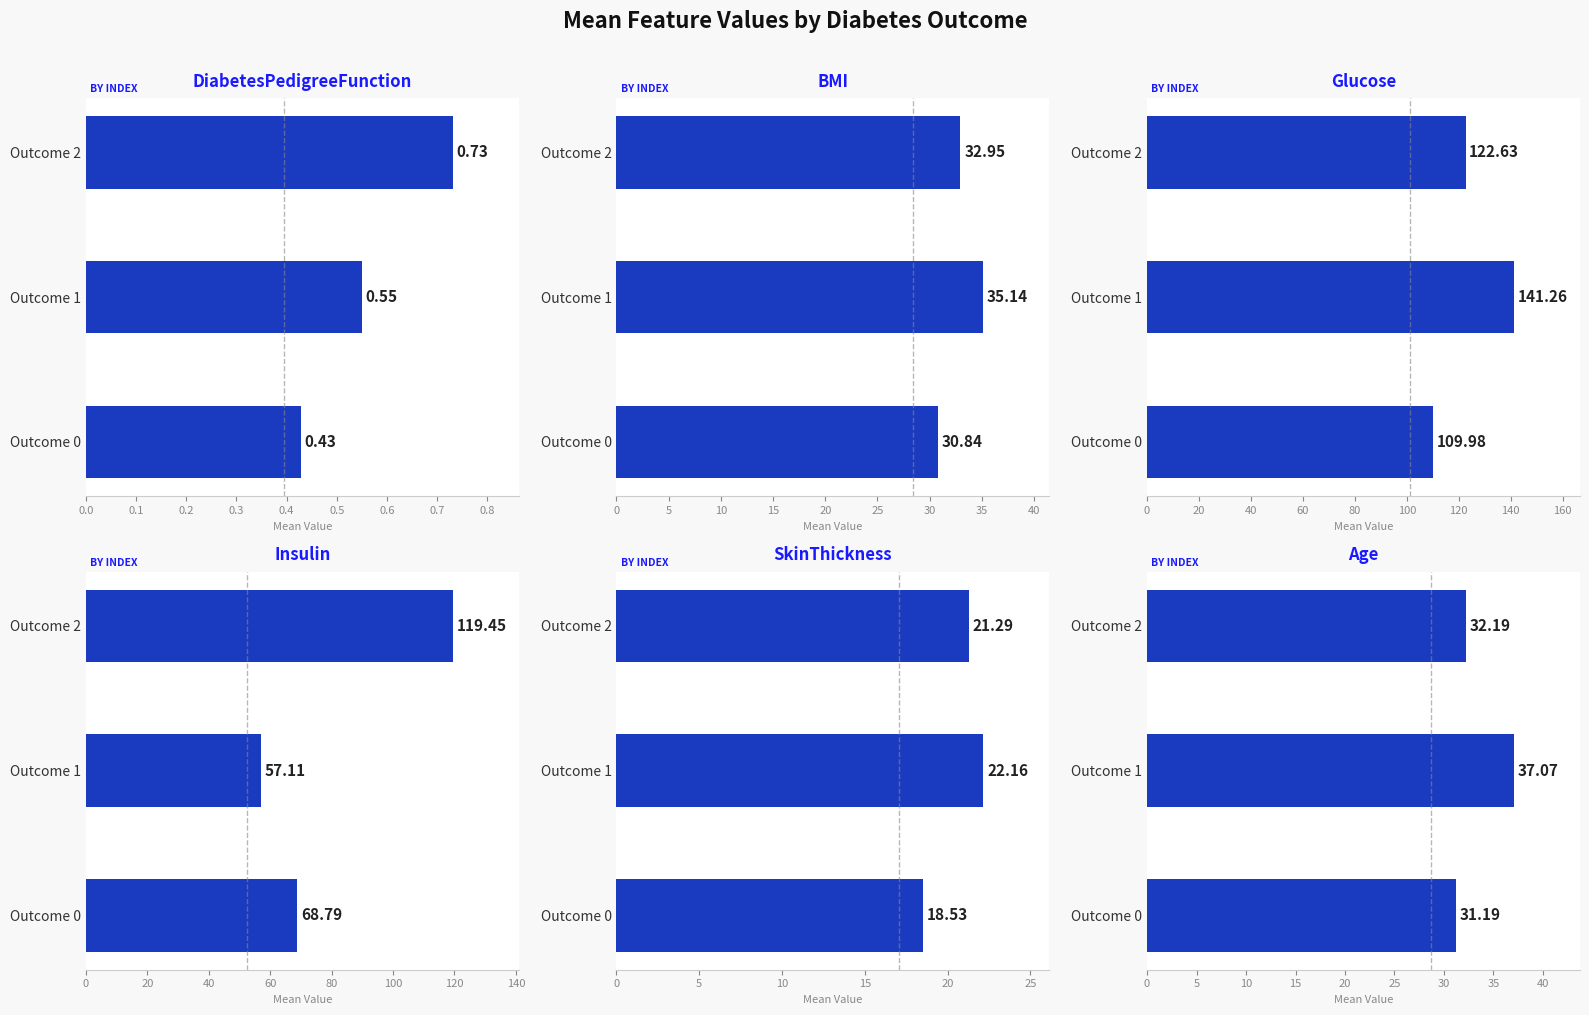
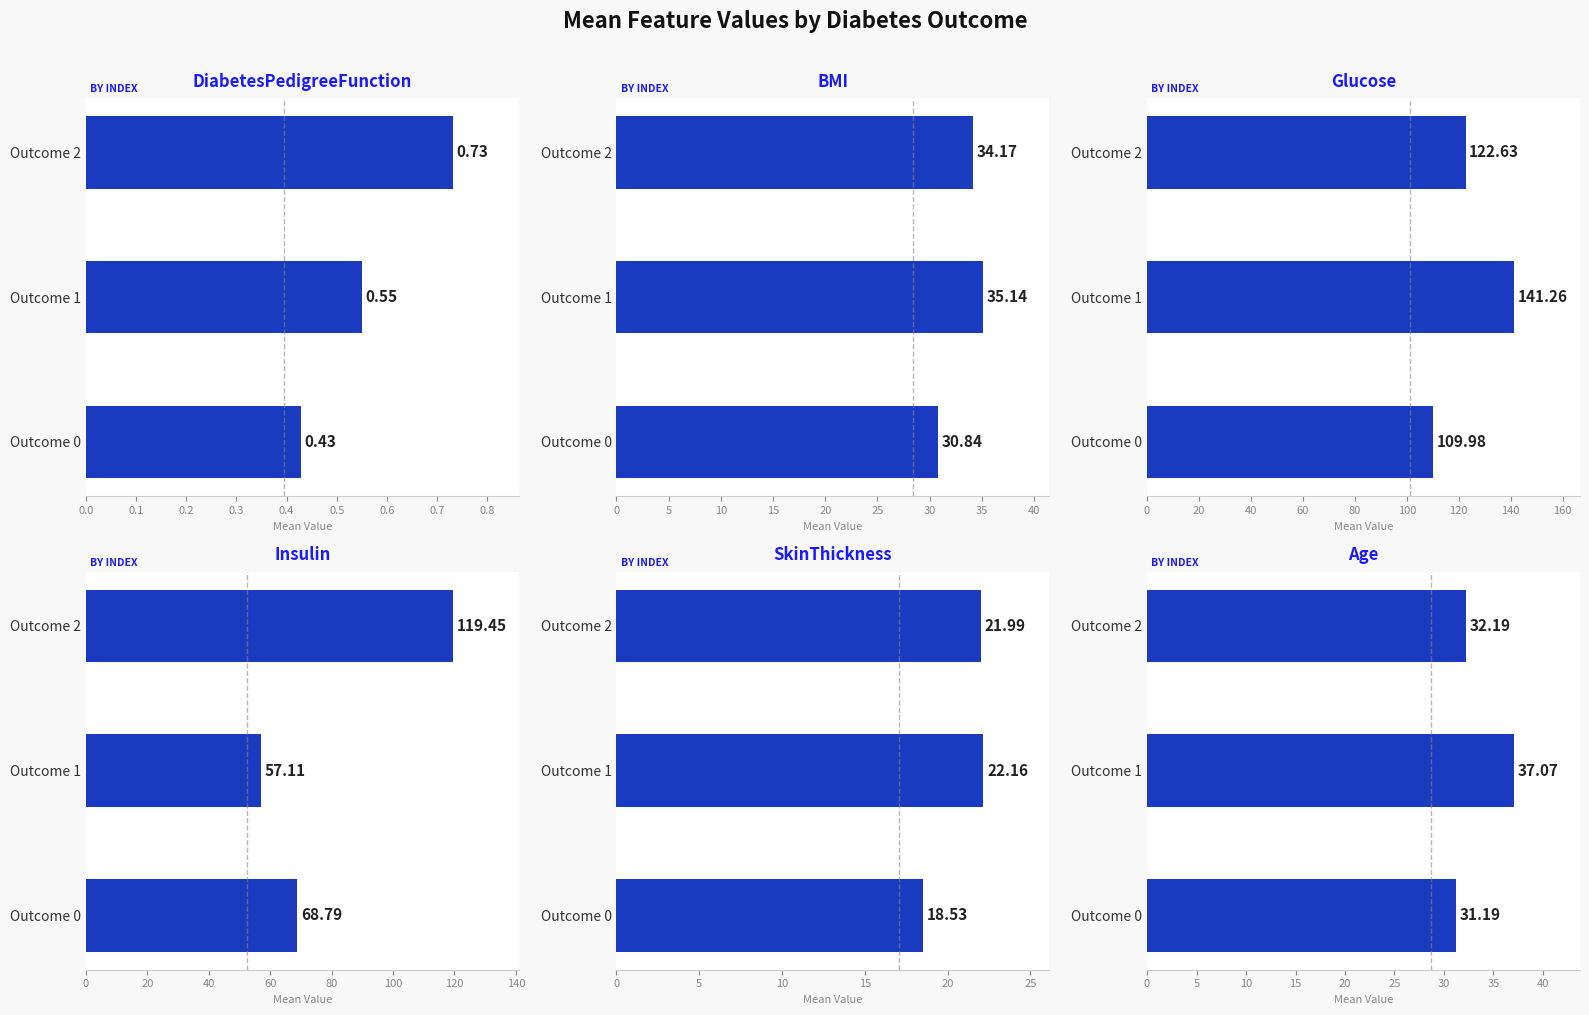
BMI, Outcome 2: 32.95 -> 34.17
SkinThickness, Outcome 2: 21.29 -> 21.99
